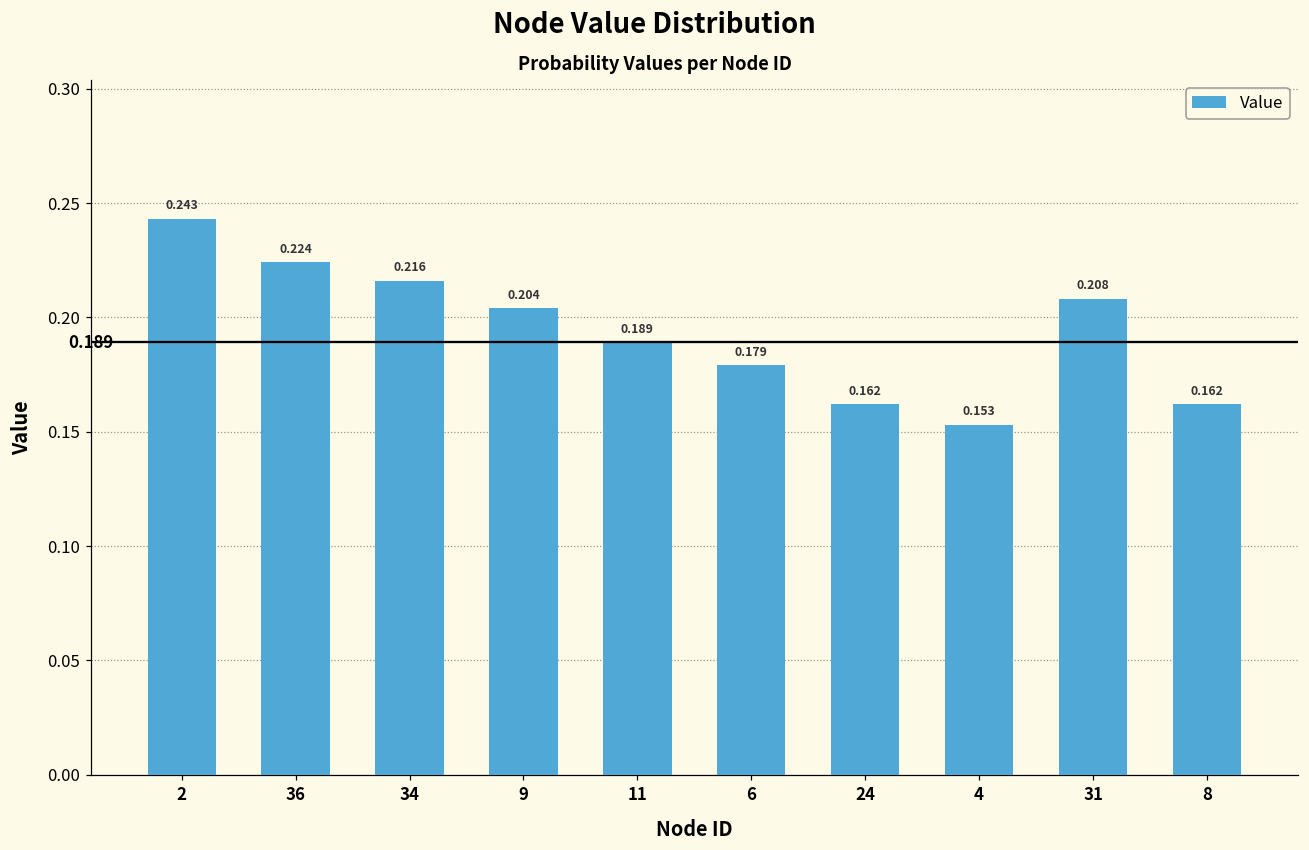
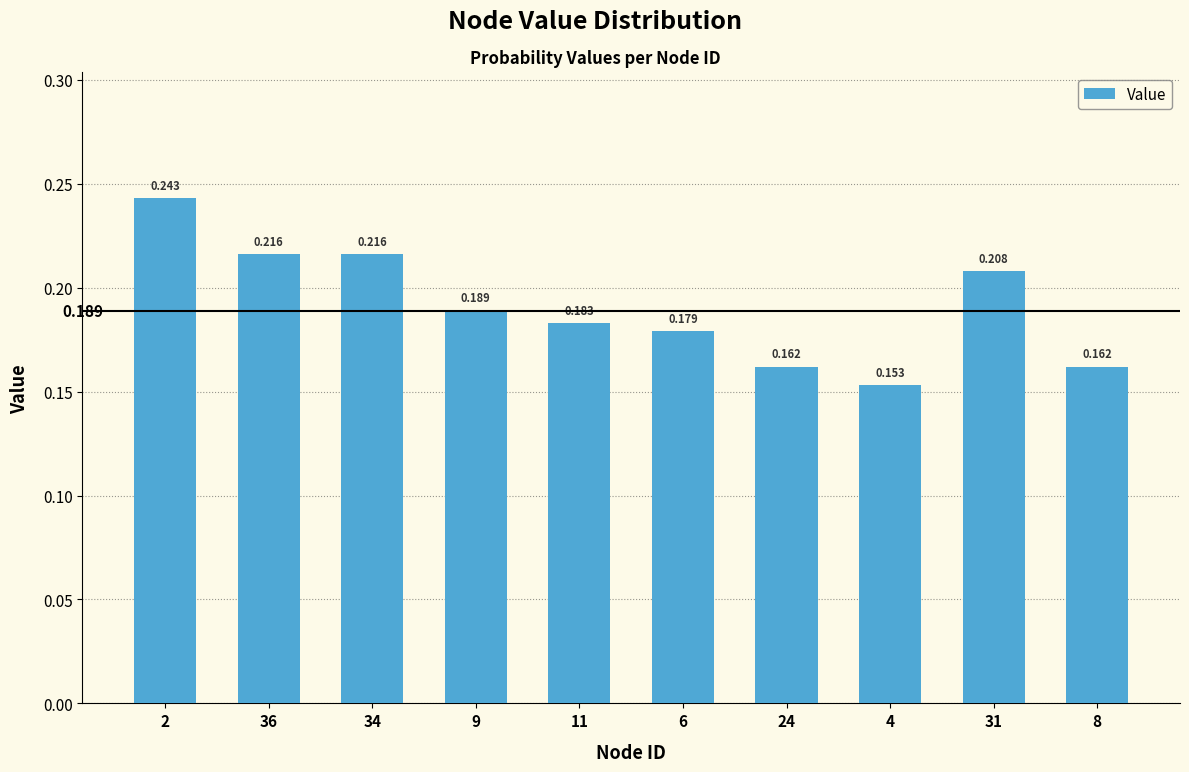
36: 0.224 -> 0.216
9: 0.204 -> 0.189
11: 0.189 -> 0.183
